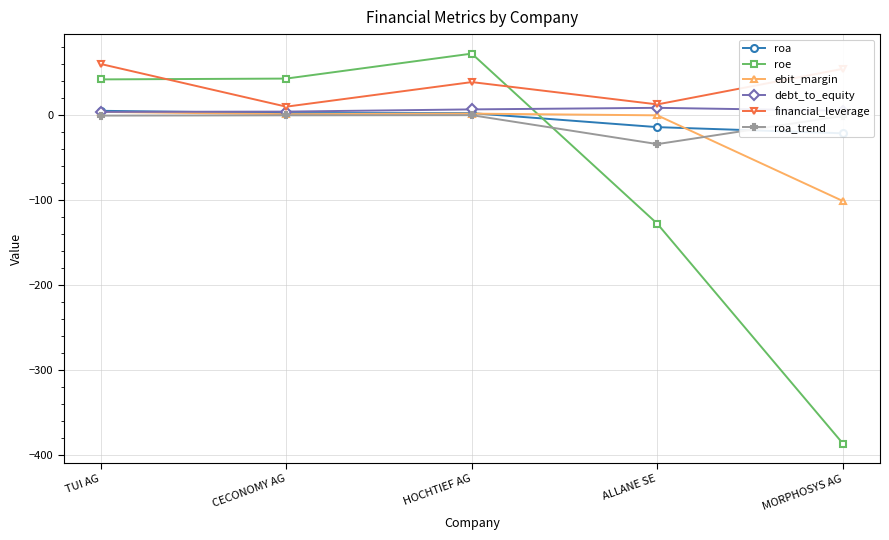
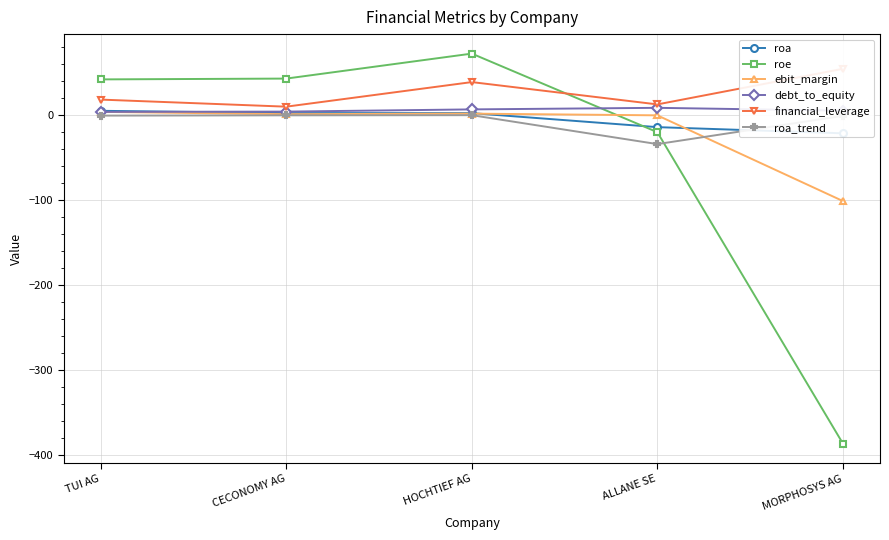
financial_leverage, TUI AG: 60 -> 20
roe, ALLANE SE: -130 -> -20
